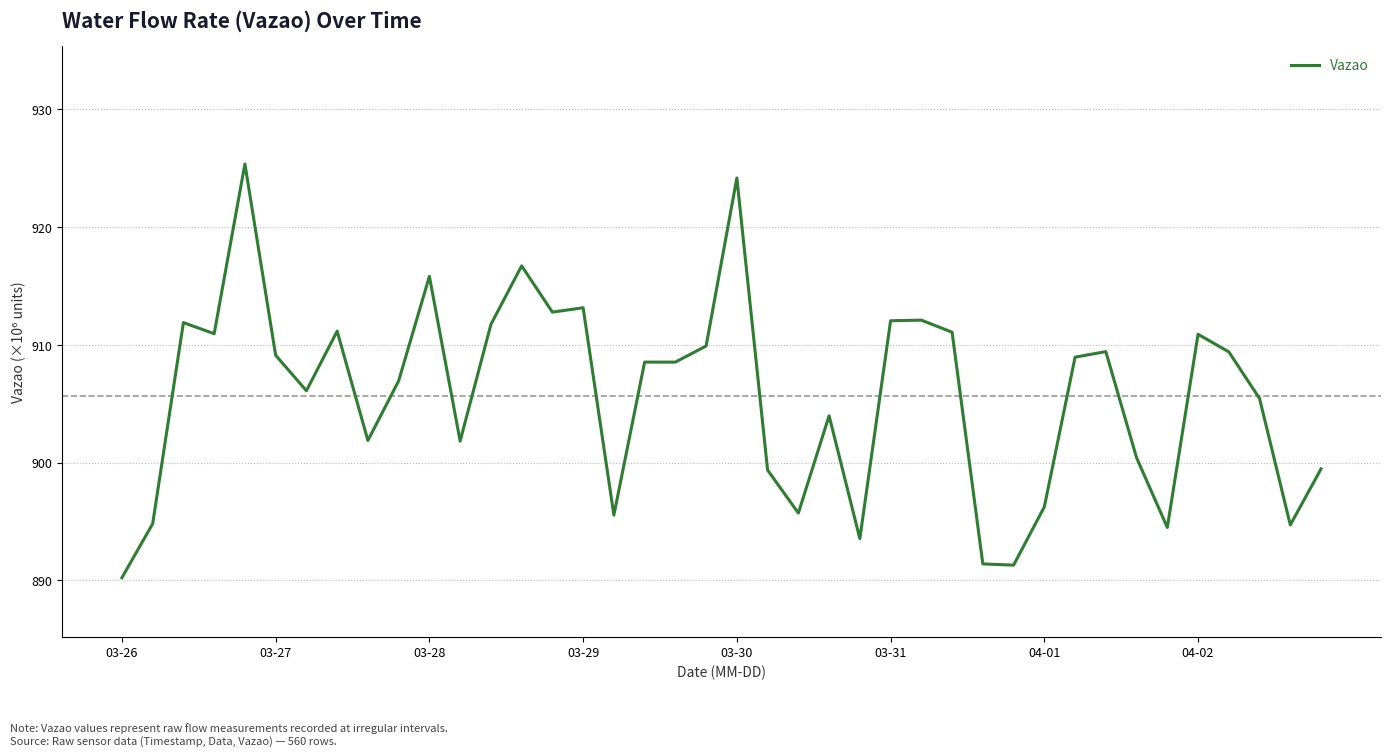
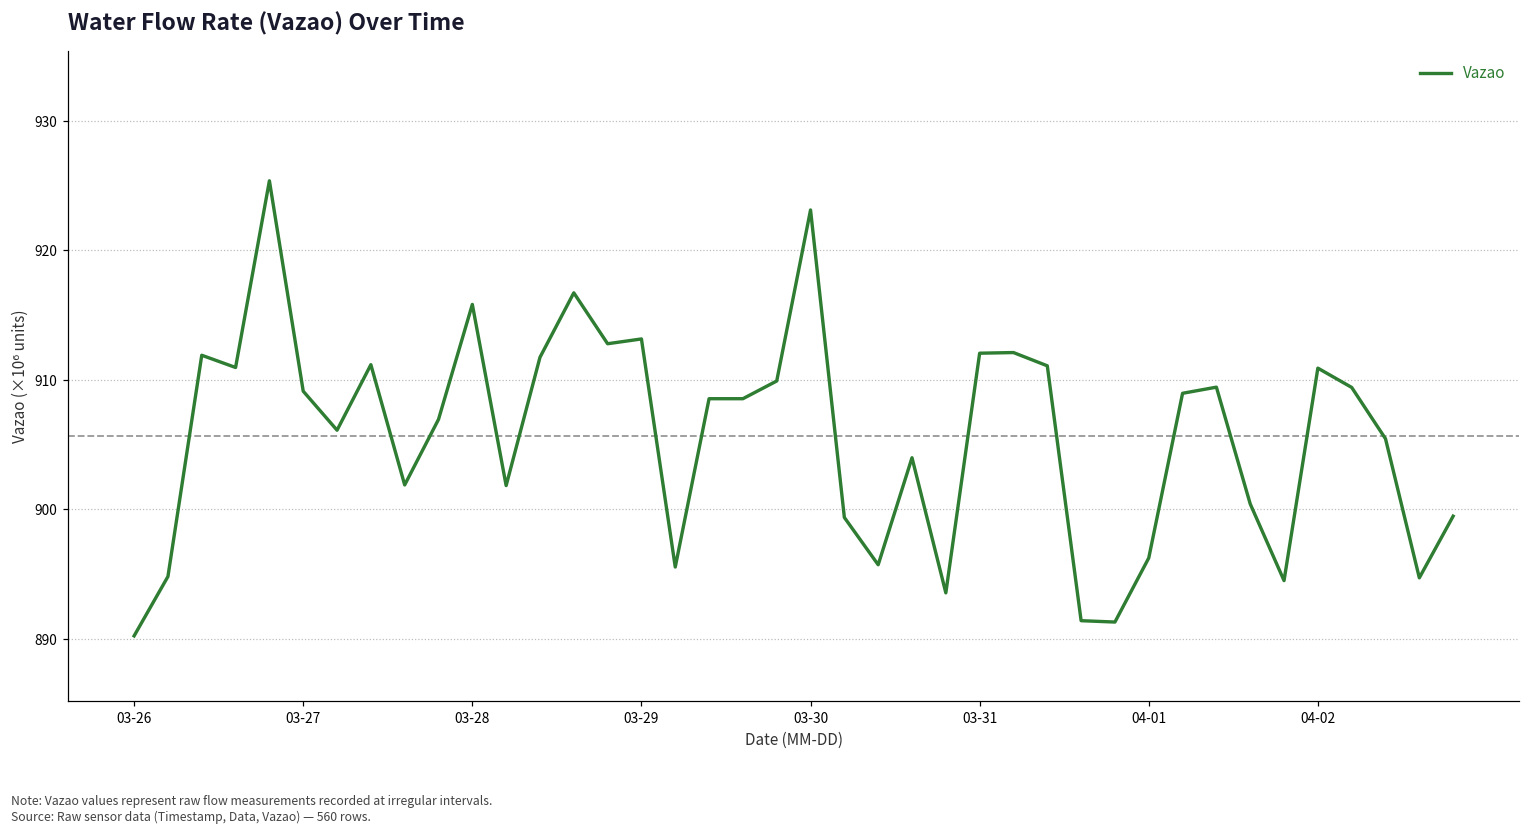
03-30: 924.2 -> 923.1
